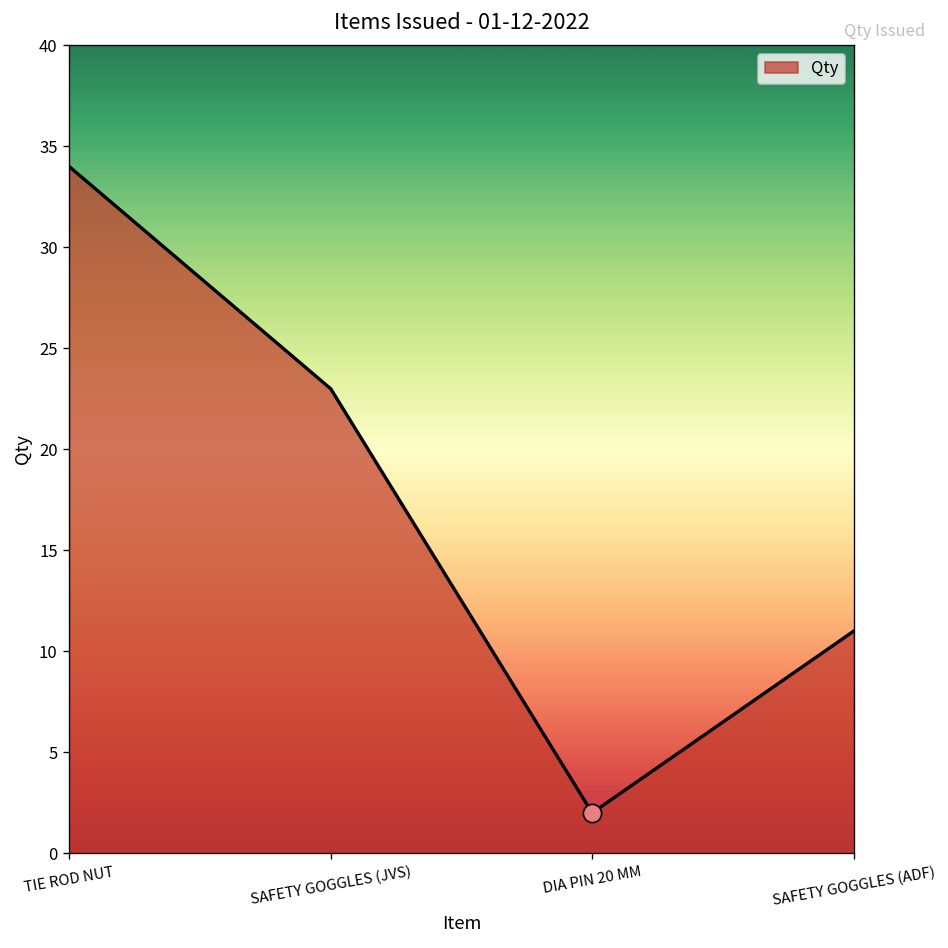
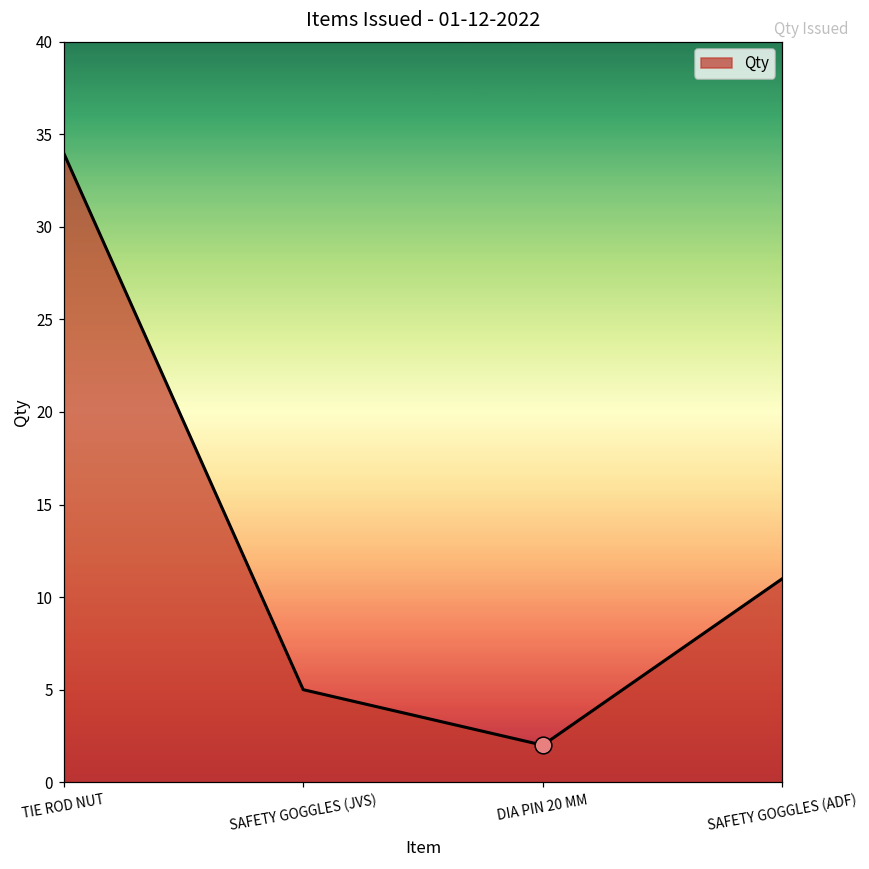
Qty, SAFETY GOGGLES (JVS): 23 -> 5
